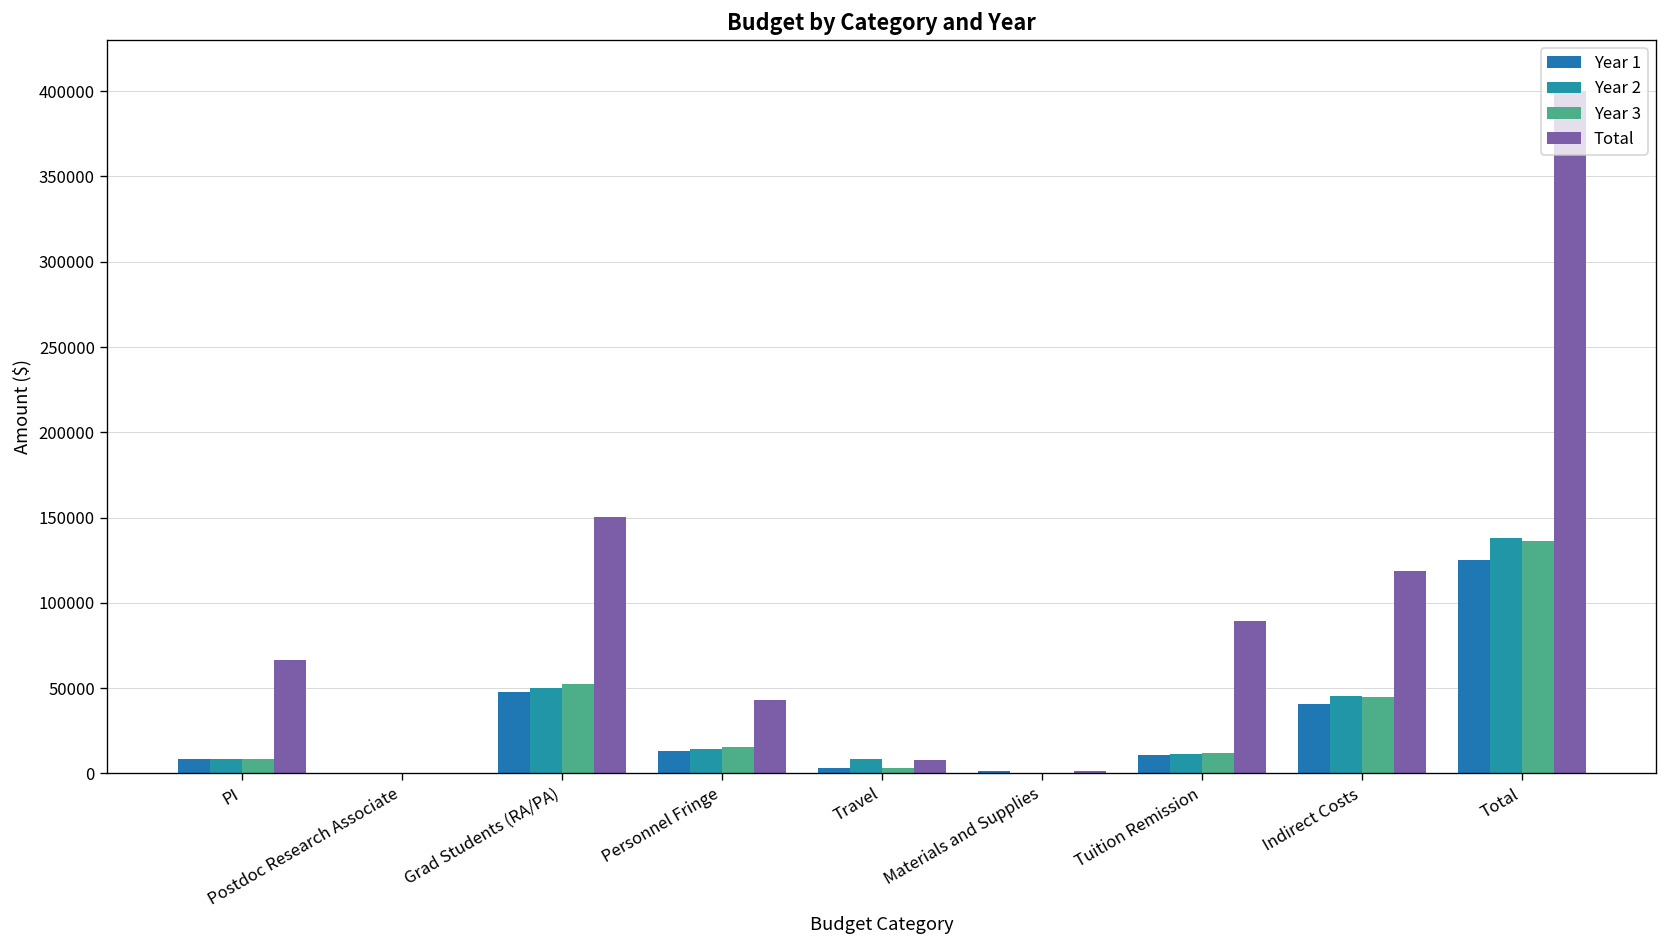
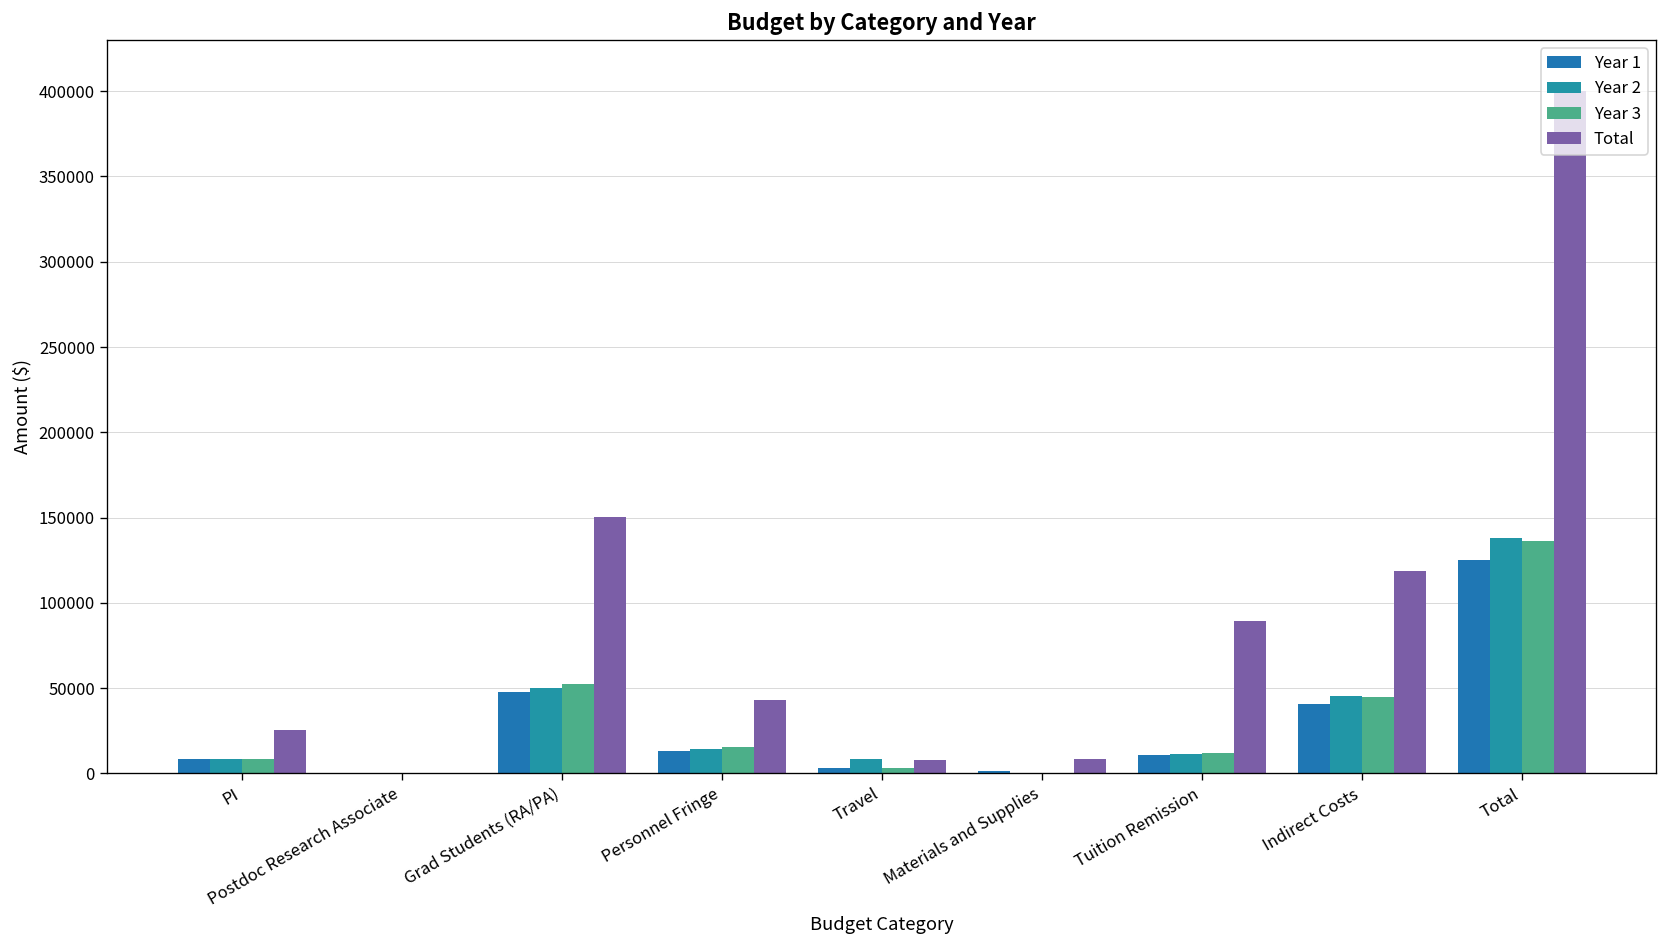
Total, PI: 67000 -> 25000
Total, Materials and Supplies: 1000 -> 8000
